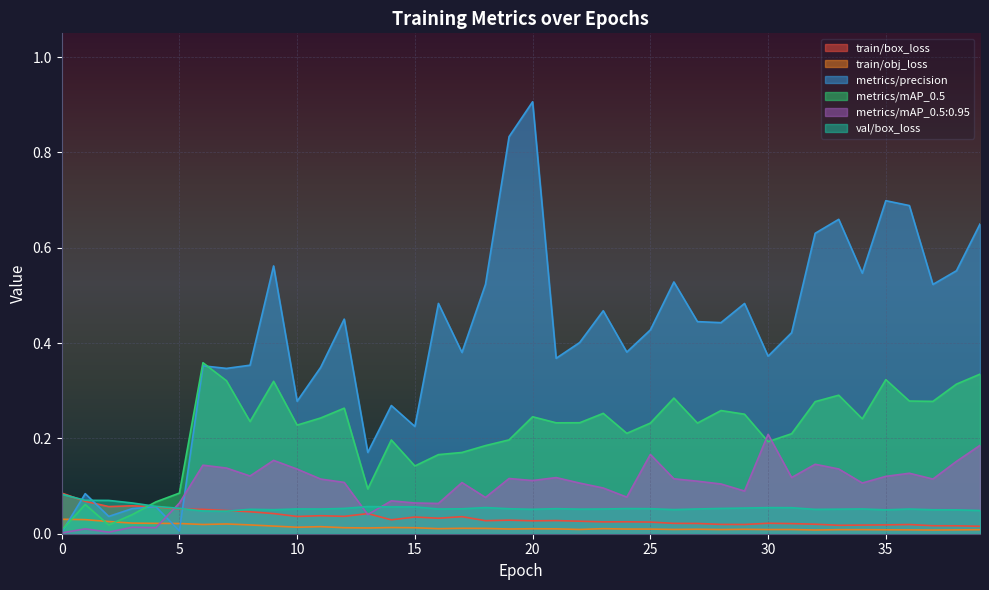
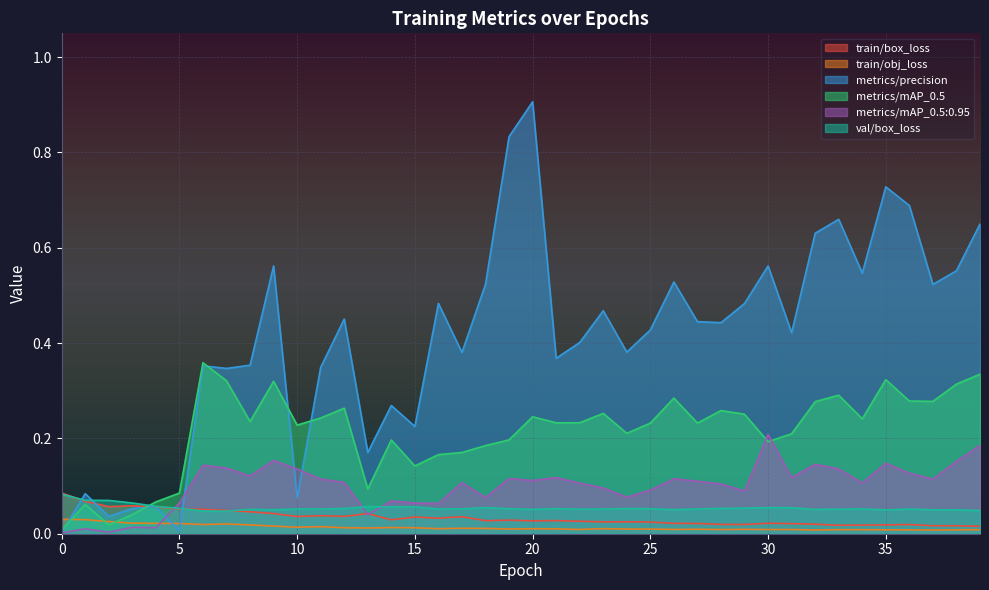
metrics/precision, 10: 0.28 -> 0.08
metrics/mAP_0.5:0.95, 25: 0.17 -> 0.09
metrics/precision, 30: 0.37 -> 0.56
metrics/precision, 35: 0.70 -> 0.73
metrics/mAP_0.5:0.95, 35: 0.12 -> 0.15
